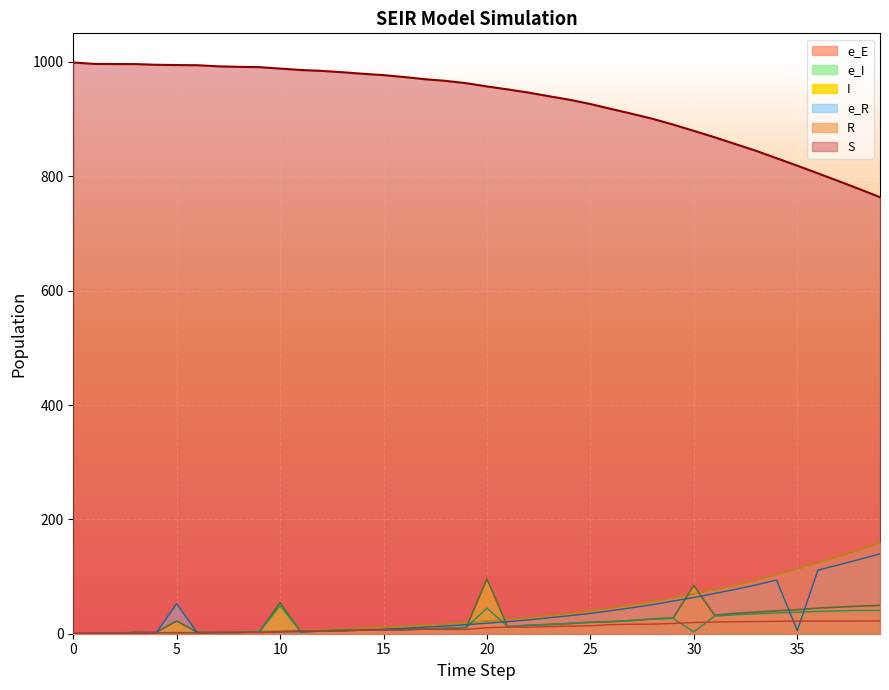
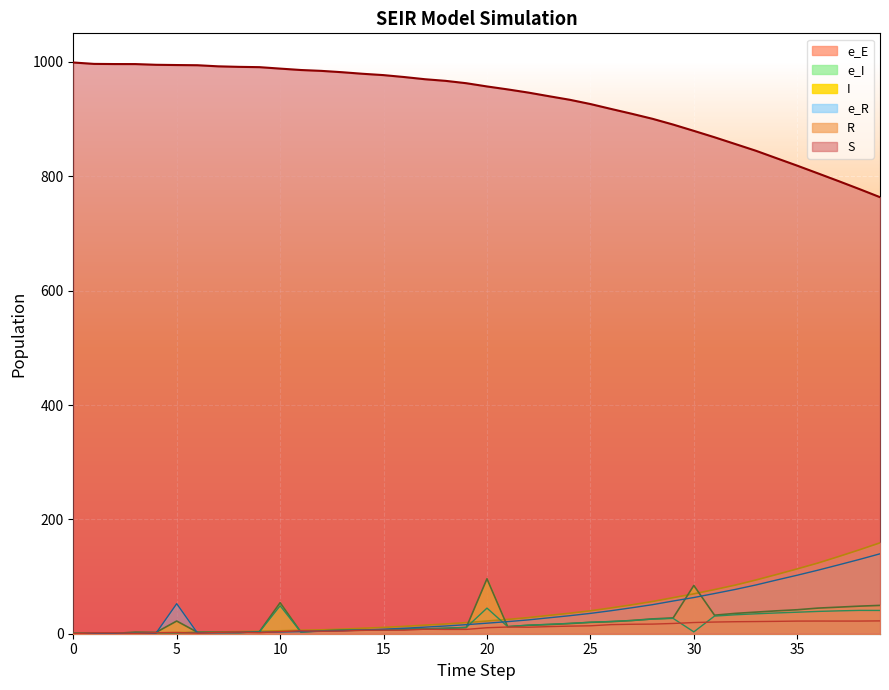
e_R, 35: 10 -> 100
